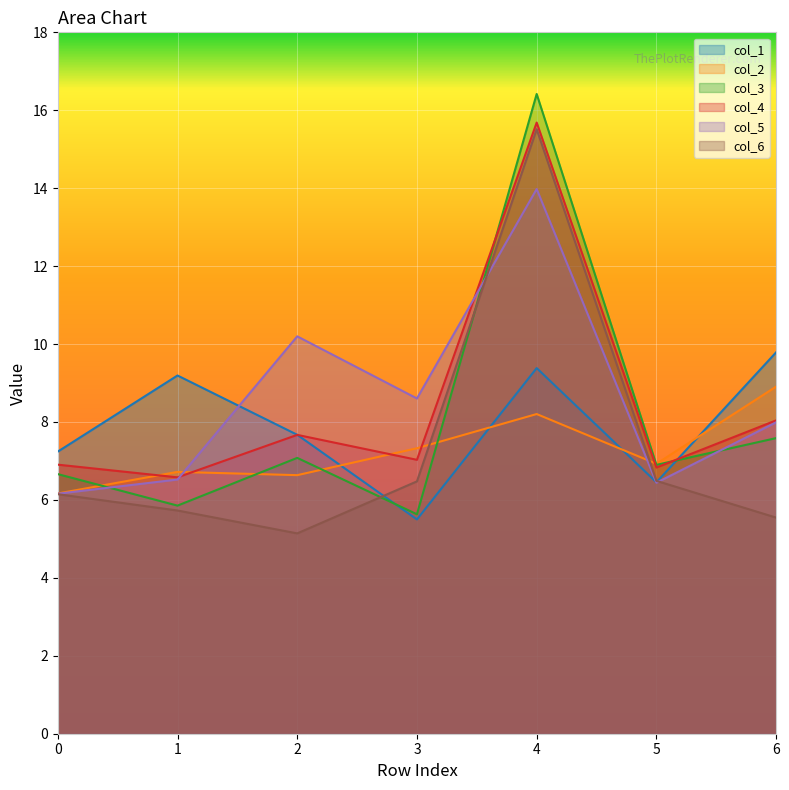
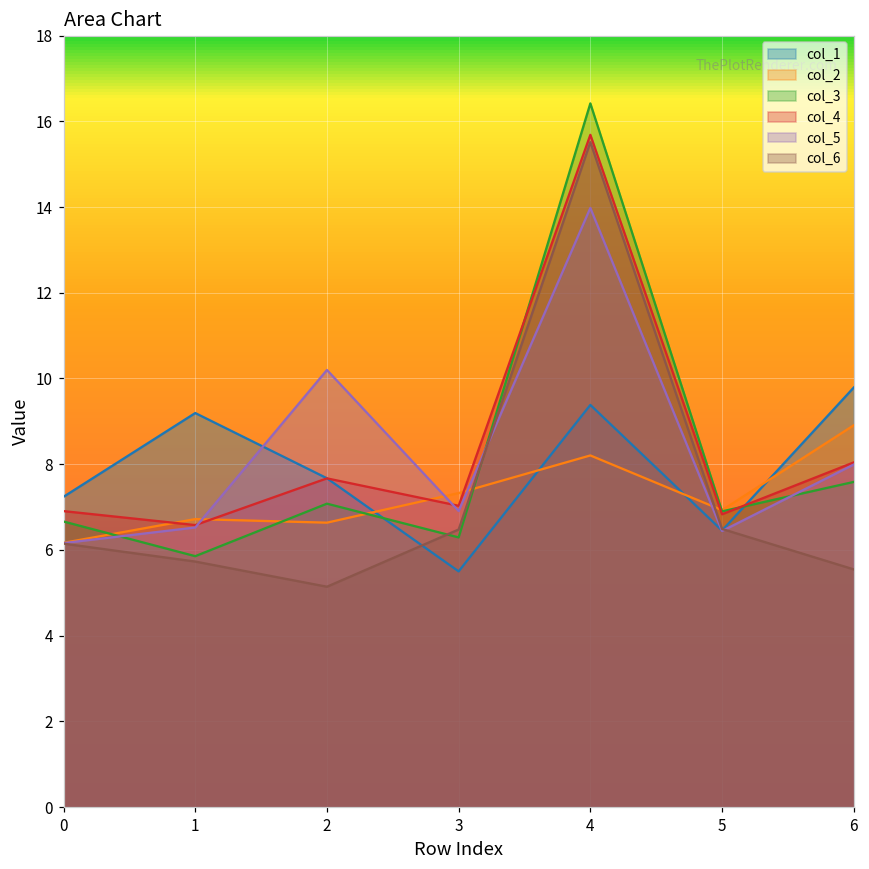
col_3, 3: 5.6 -> 6.3
col_5, 3: 8.6 -> 6.9
